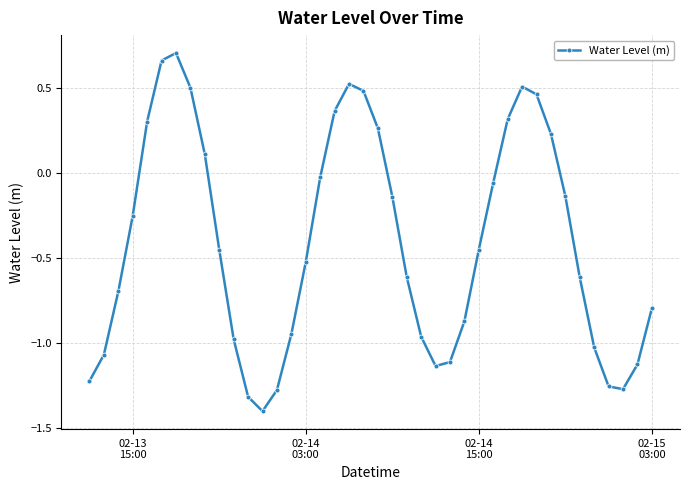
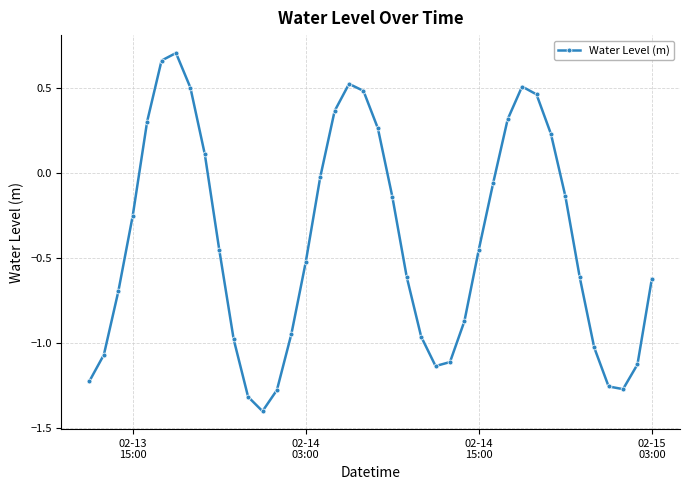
02-15 03:00: -0.80 -> -0.62
